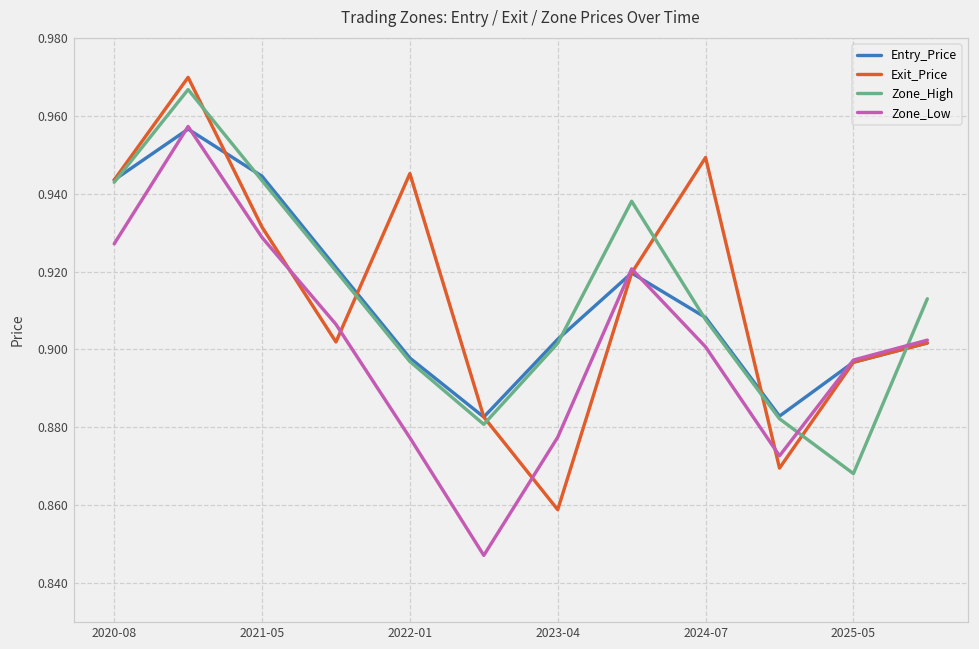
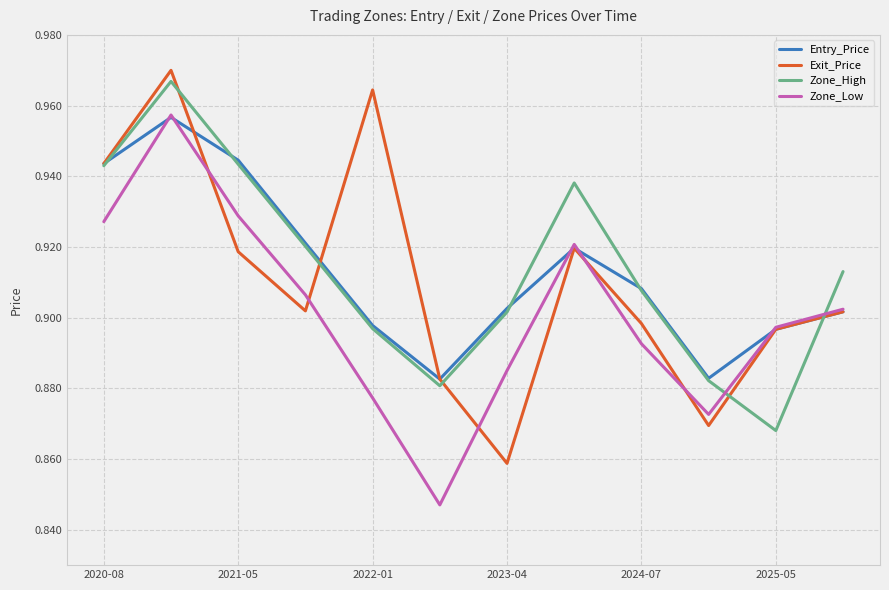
Exit_Price, 2021-05: 0.931 -> 0.919
Exit_Price, 2022-01: 0.945 -> 0.964
Zone_Low, 2023-04: 0.877 -> 0.885
Exit_Price, 2024-07: 0.949 -> 0.898
Zone_Low, 2024-07: 0.901 -> 0.893
